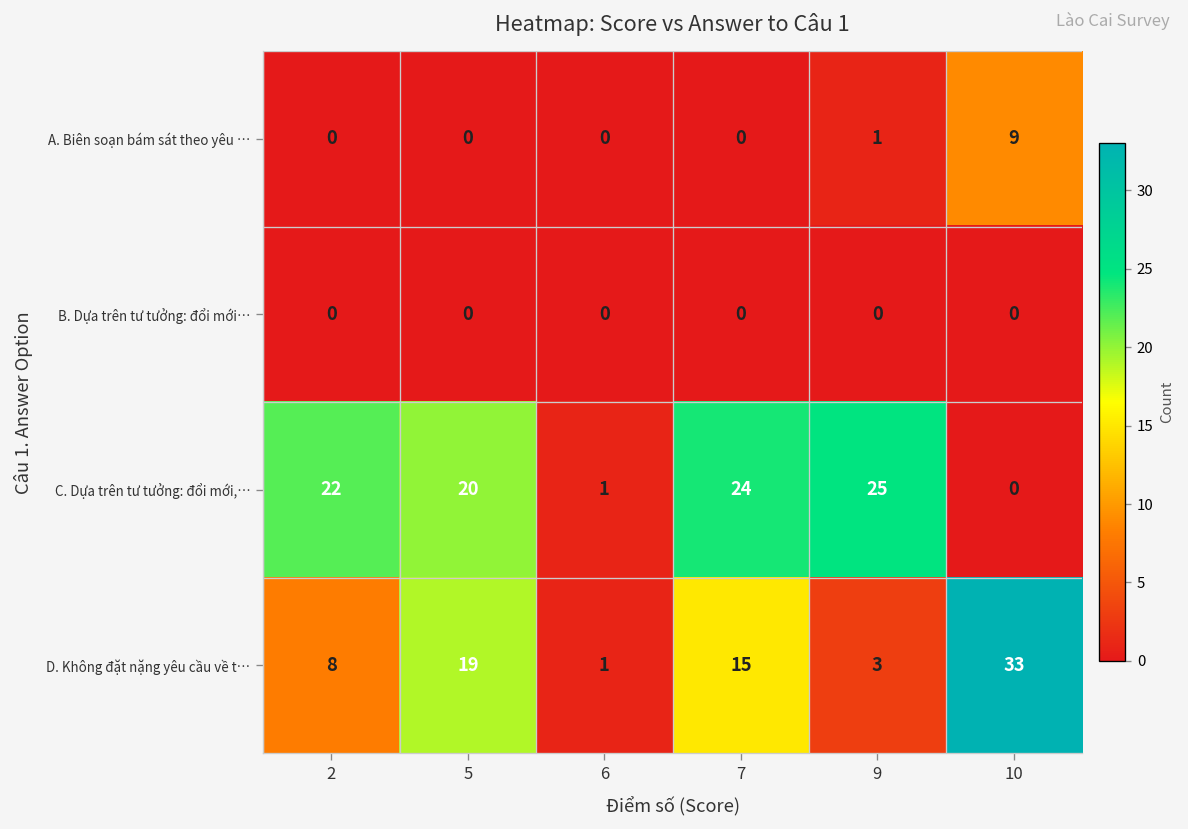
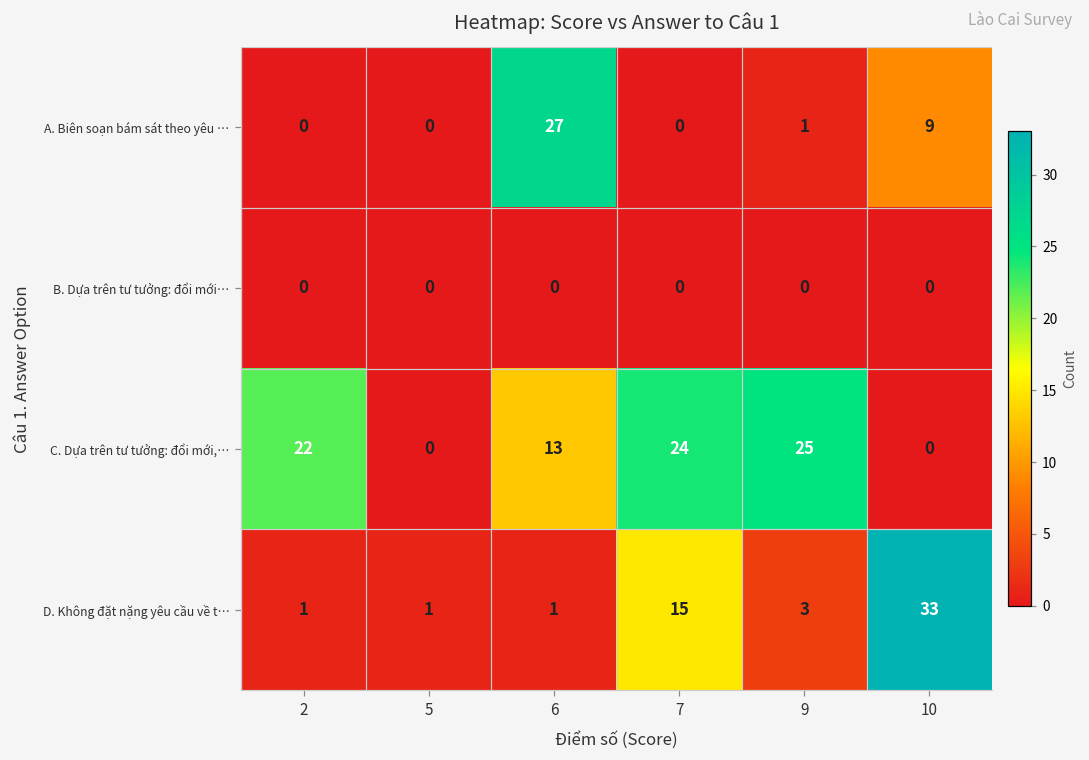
A. Biên soạn bám sát theo yêu …, 6: 0 -> 27
C. Dựa trên tư tưởng: đổi mới,…, 5: 20 -> 0
C. Dựa trên tư tưởng: đổi mới,…, 6: 1 -> 13
D. Không đặt nặng yêu cầu về t…, 2: 8 -> 1
D. Không đặt nặng yêu cầu về t…, 5: 19 -> 1
